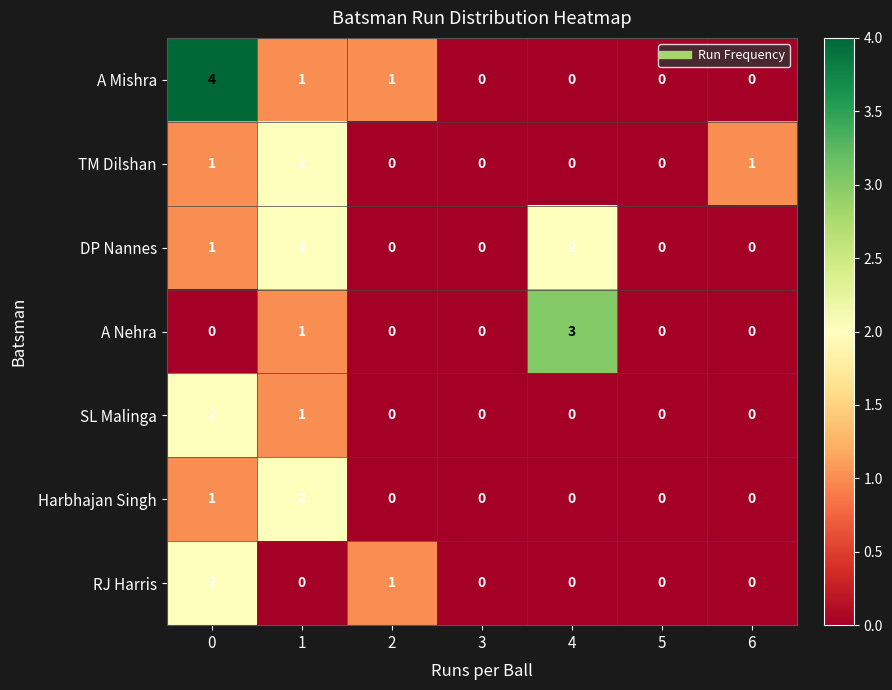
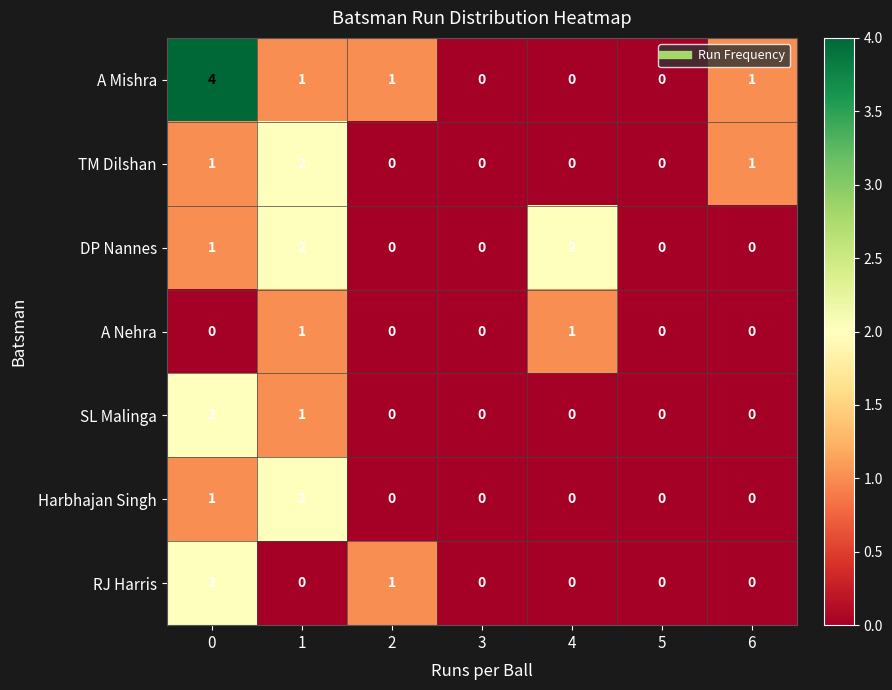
A Mishra, 6: 0 -> 1
A Nehra, 4: 3 -> 1
